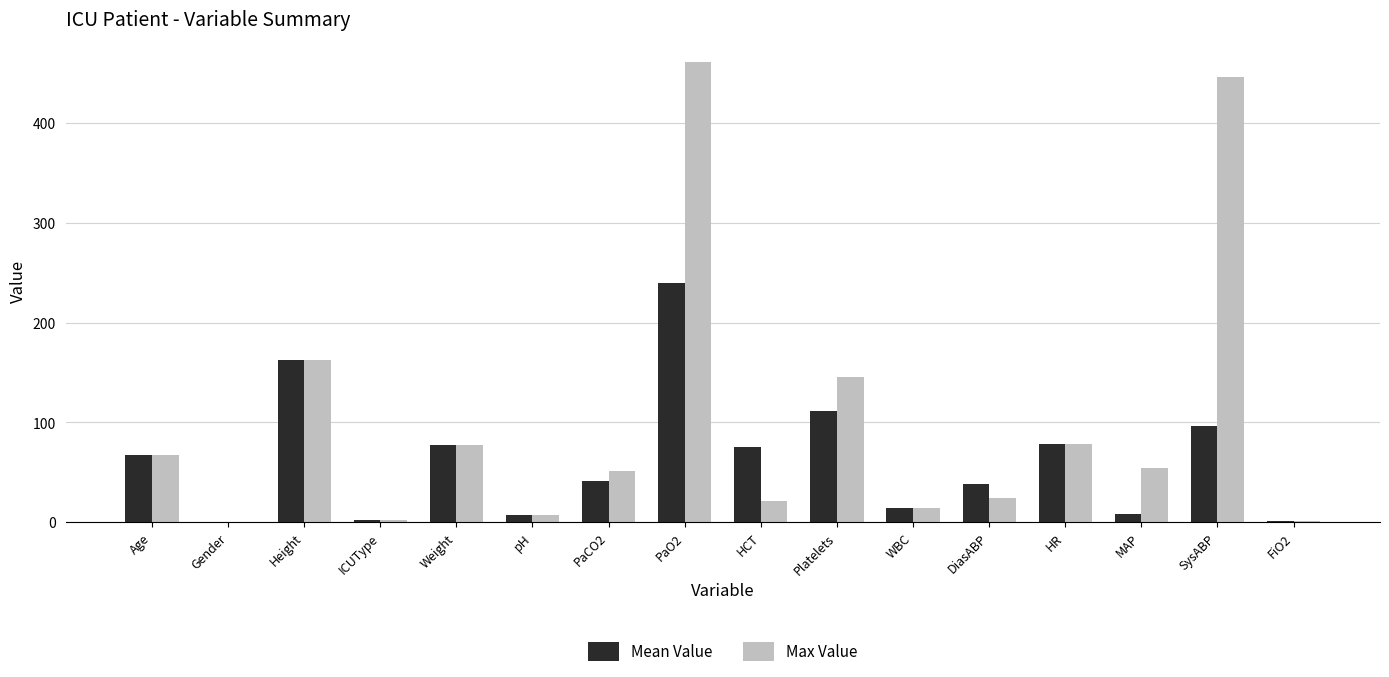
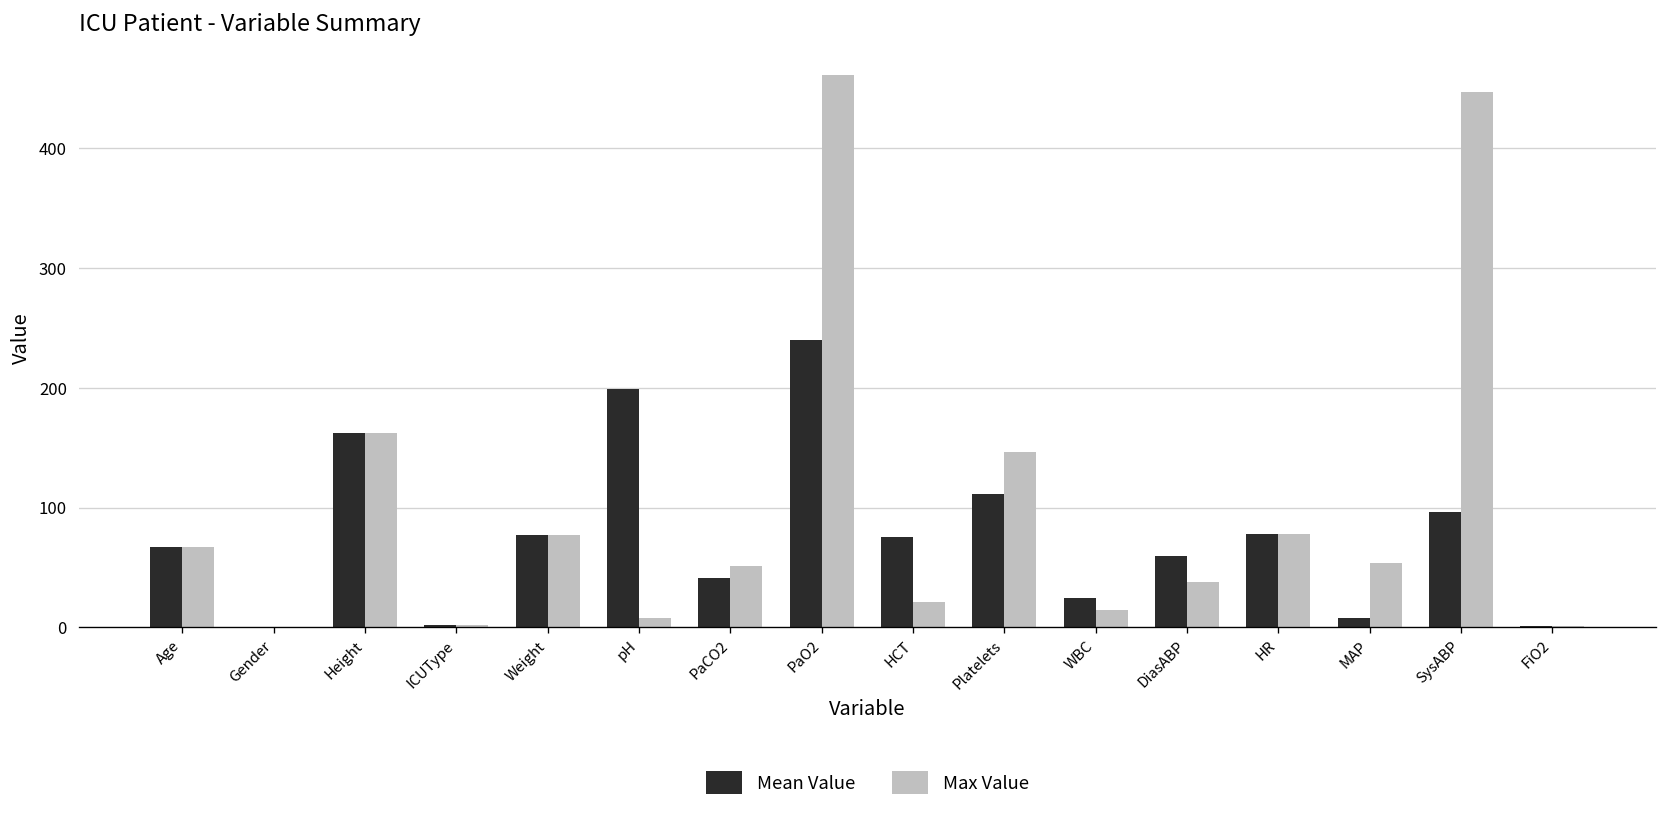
Mean Value, pH: 10 -> 200
Mean Value, WBC: 10 -> 20
Mean Value, DiasABP: 40 -> 60
Max Value, DiasABP: 20 -> 40
